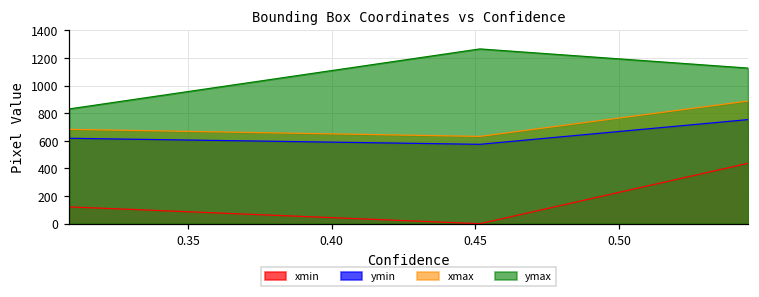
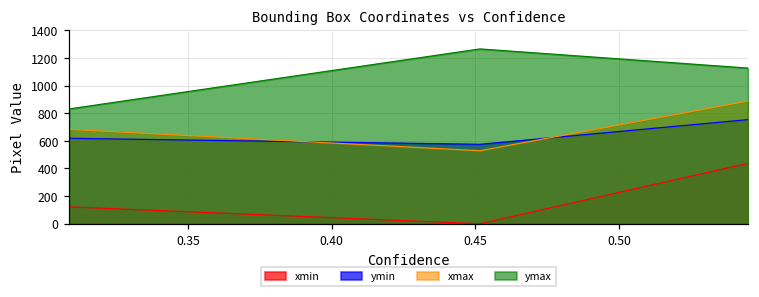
xmax, 0.45: 630 -> 530
